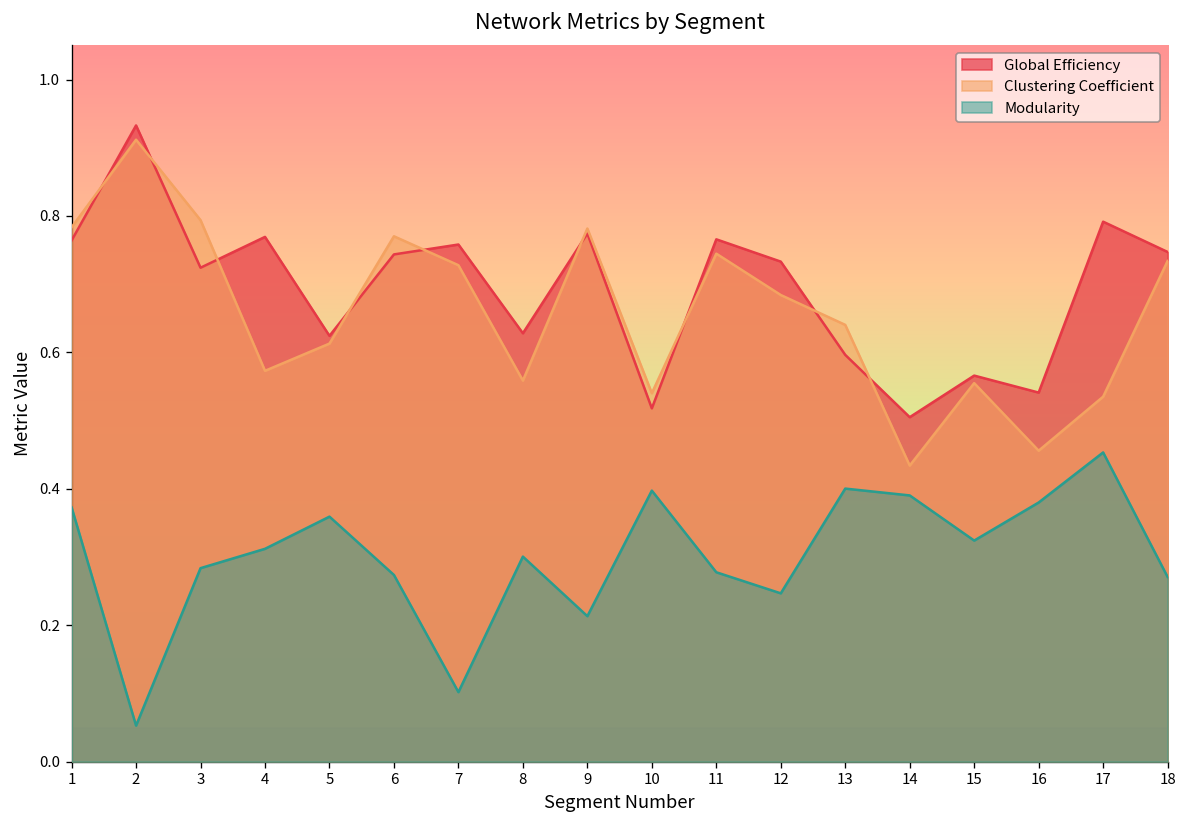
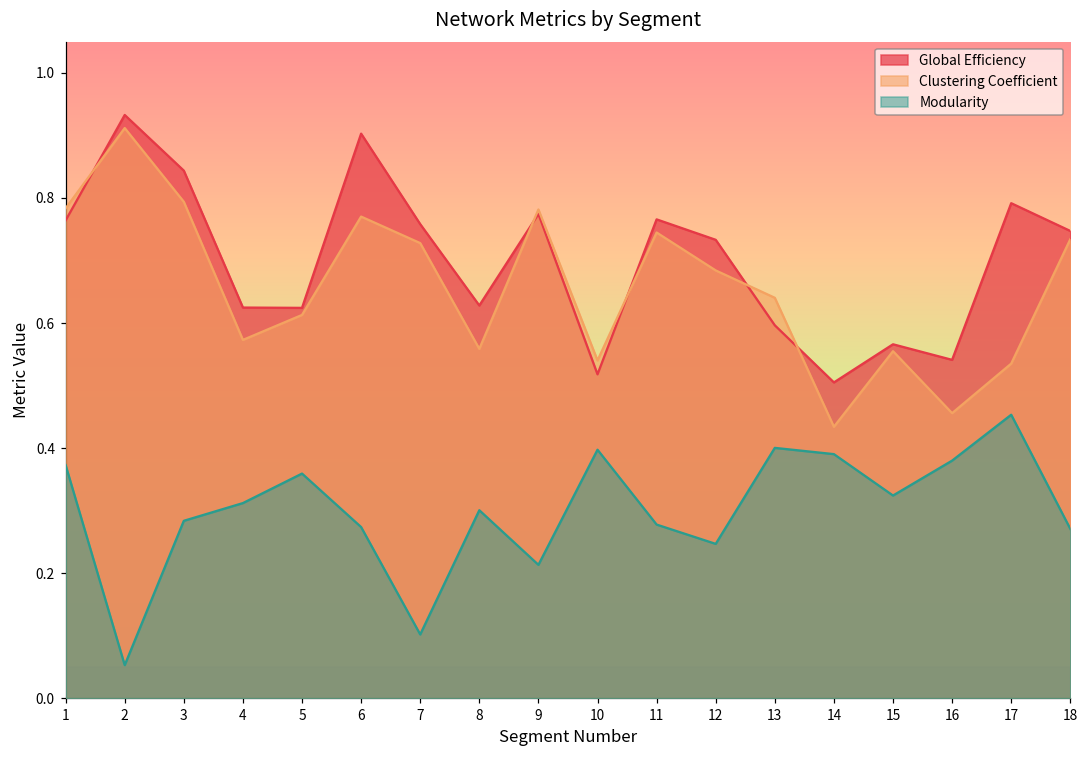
Global Efficiency, 3: 0.72 -> 0.84
Global Efficiency, 4: 0.77 -> 0.62
Global Efficiency, 6: 0.74 -> 0.90
